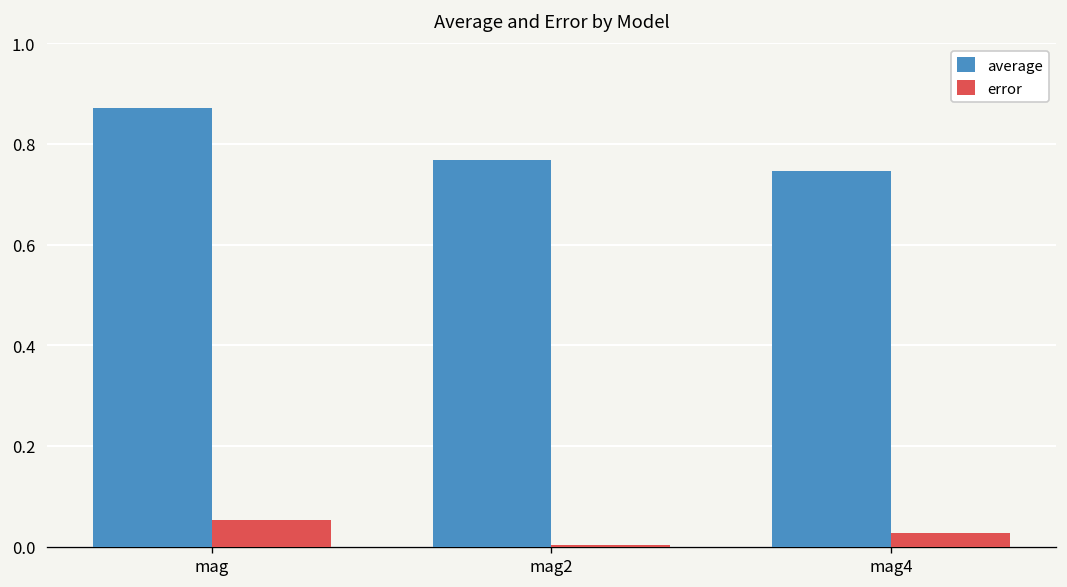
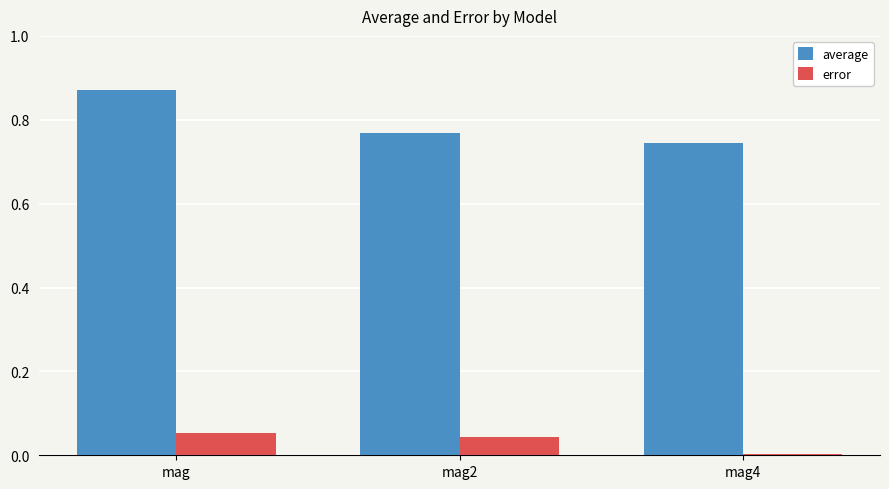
error, mag2: 0.00 -> 0.04
error, mag4: 0.03 -> 0.00
